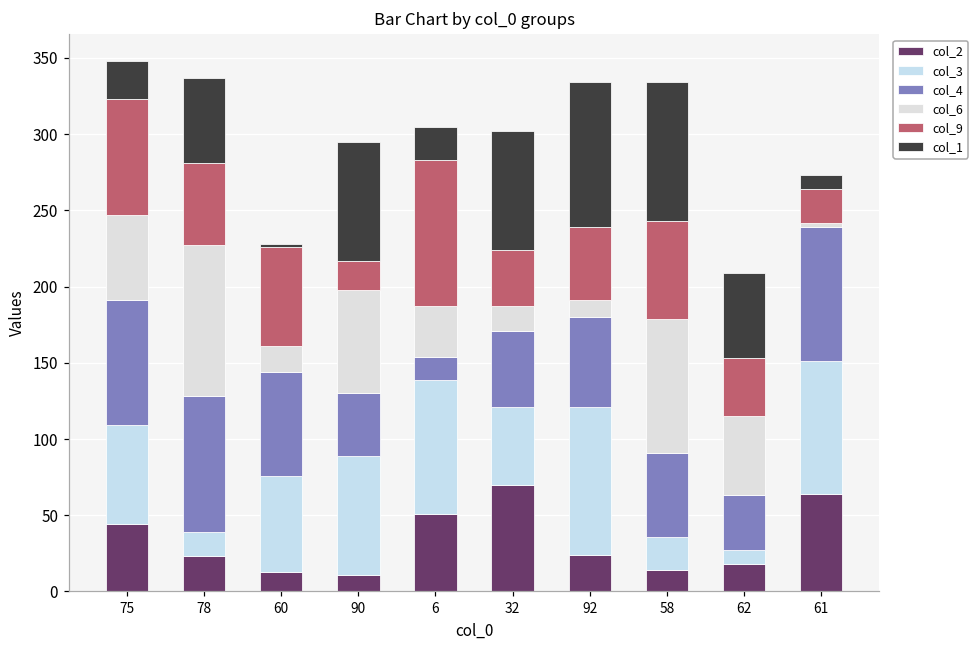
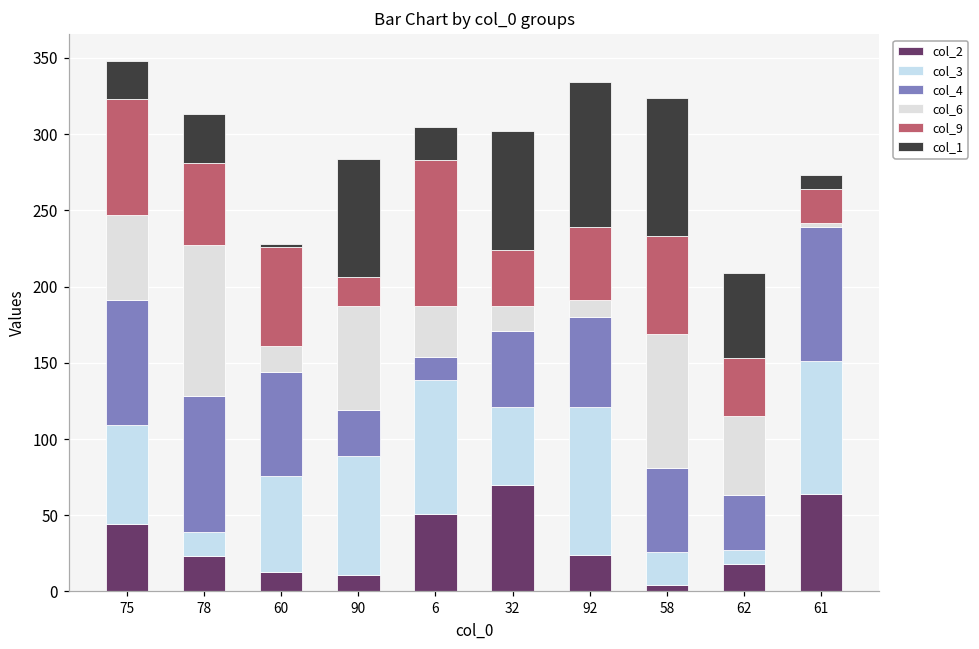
col_1, 78: 56 -> 32
col_4, 90: 41 -> 30
col_2, 58: 14 -> 4
